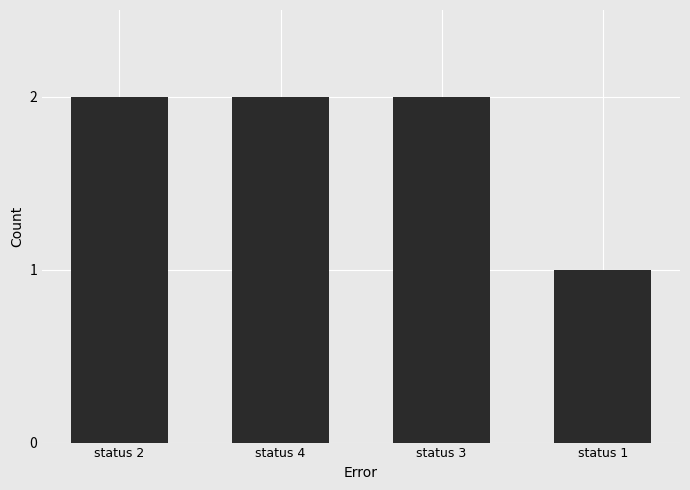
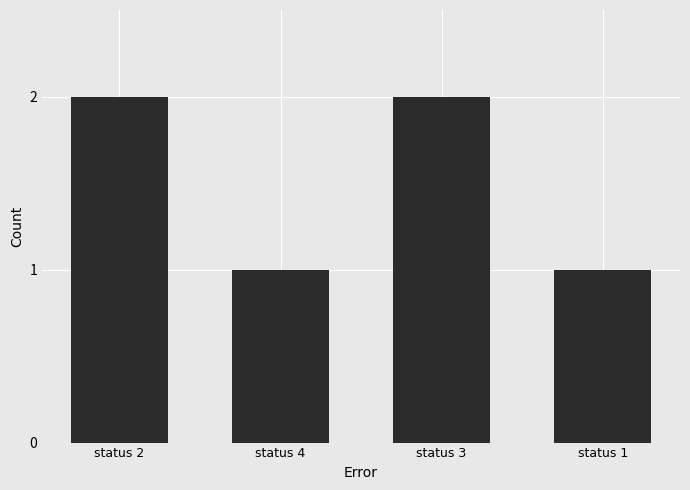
status 4: 2 -> 1
